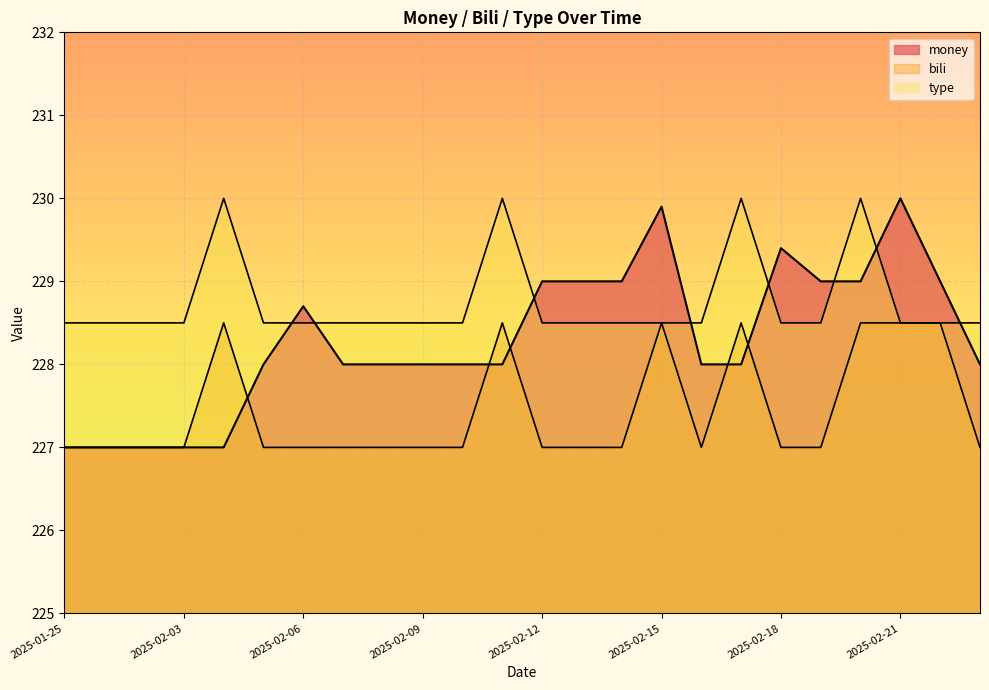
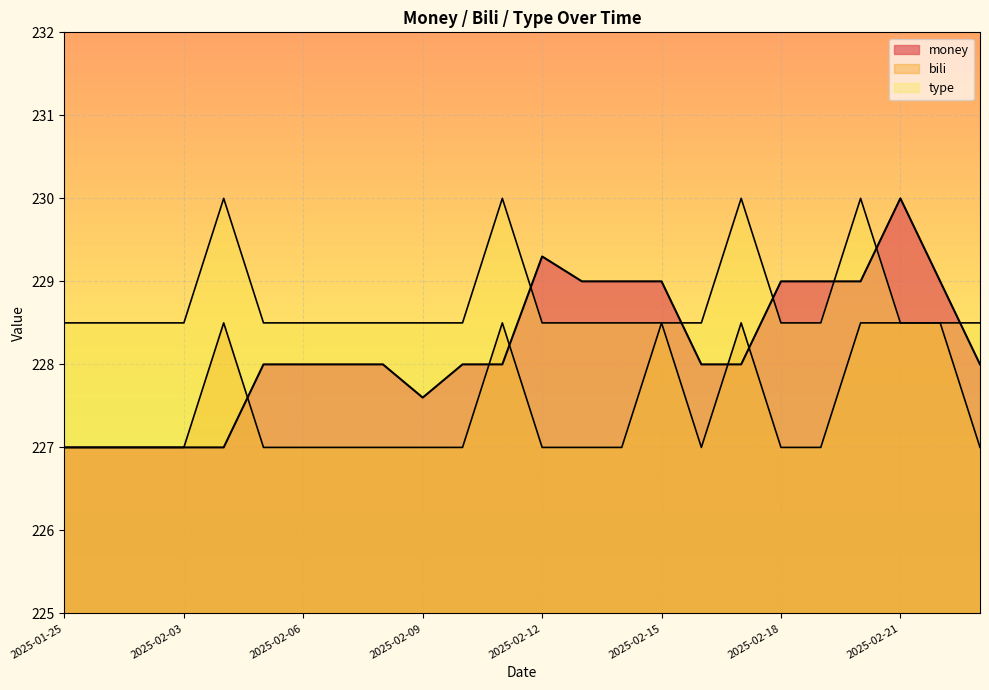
money, 2025-02-06: 228.7 -> 228.0
money, 2025-02-09: 228.0 -> 227.6
money, 2025-02-12: 229.0 -> 229.3
money, 2025-02-15: 229.9 -> 229.0
money, 2025-02-18: 229.4 -> 229.0
